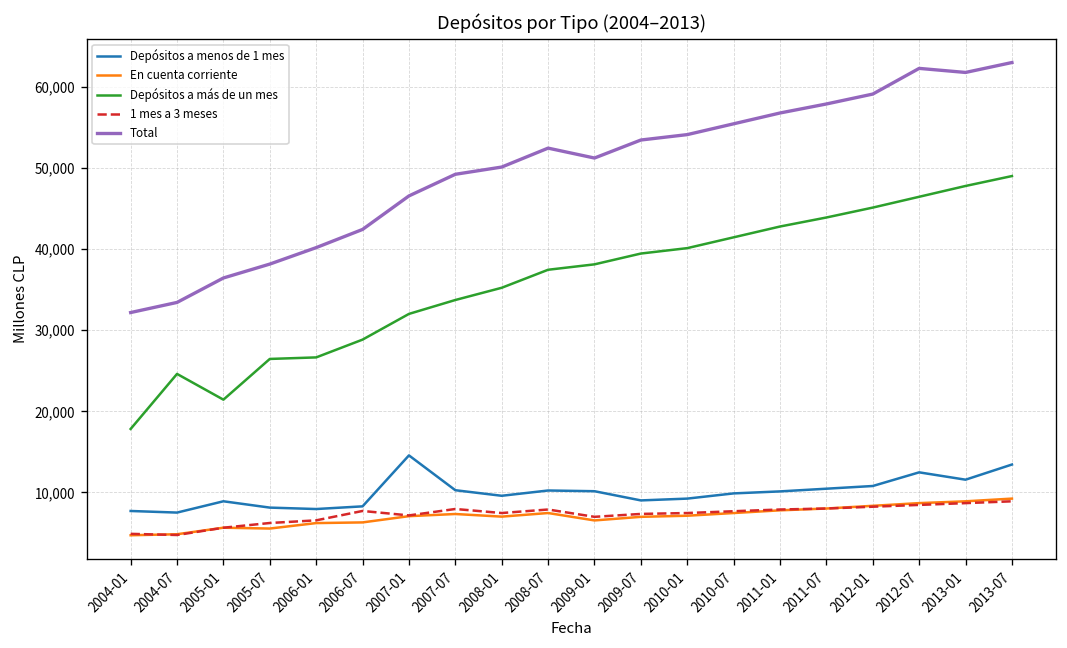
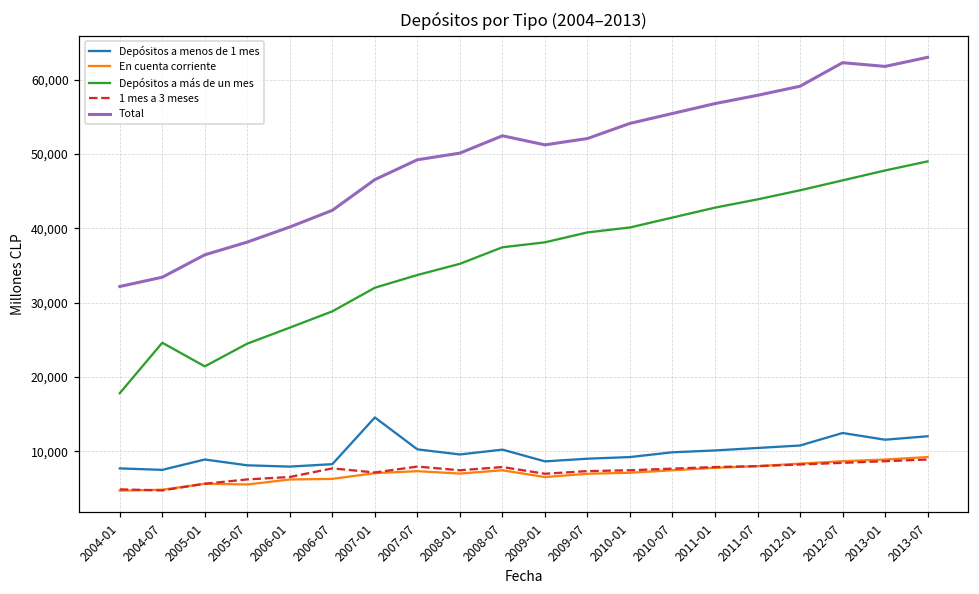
Depósitos a más de un mes, 2005-07: 26,000 -> 24,000
Depósitos a menos de 1 mes, 2009-01: 10,000 -> 9,000
Total, 2009-07: 53,000 -> 52,000
Depósitos a menos de 1 mes, 2013-07: 13,000 -> 12,000
